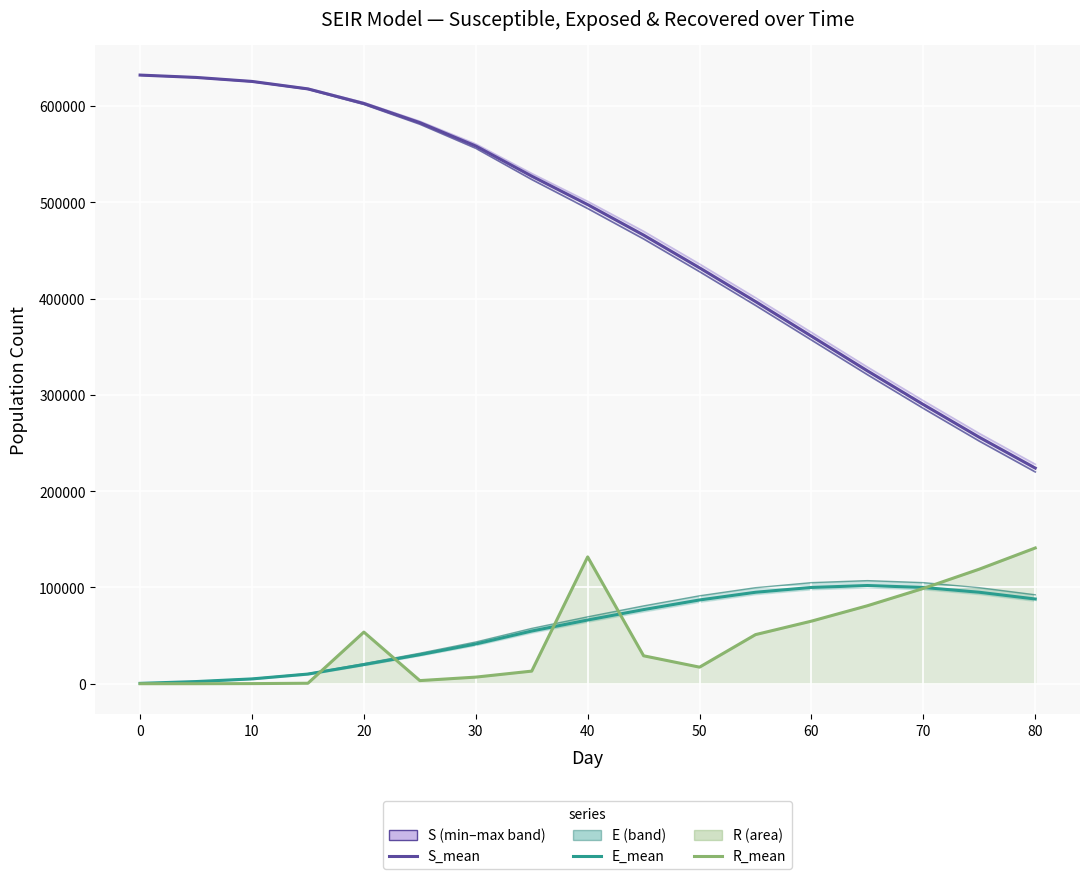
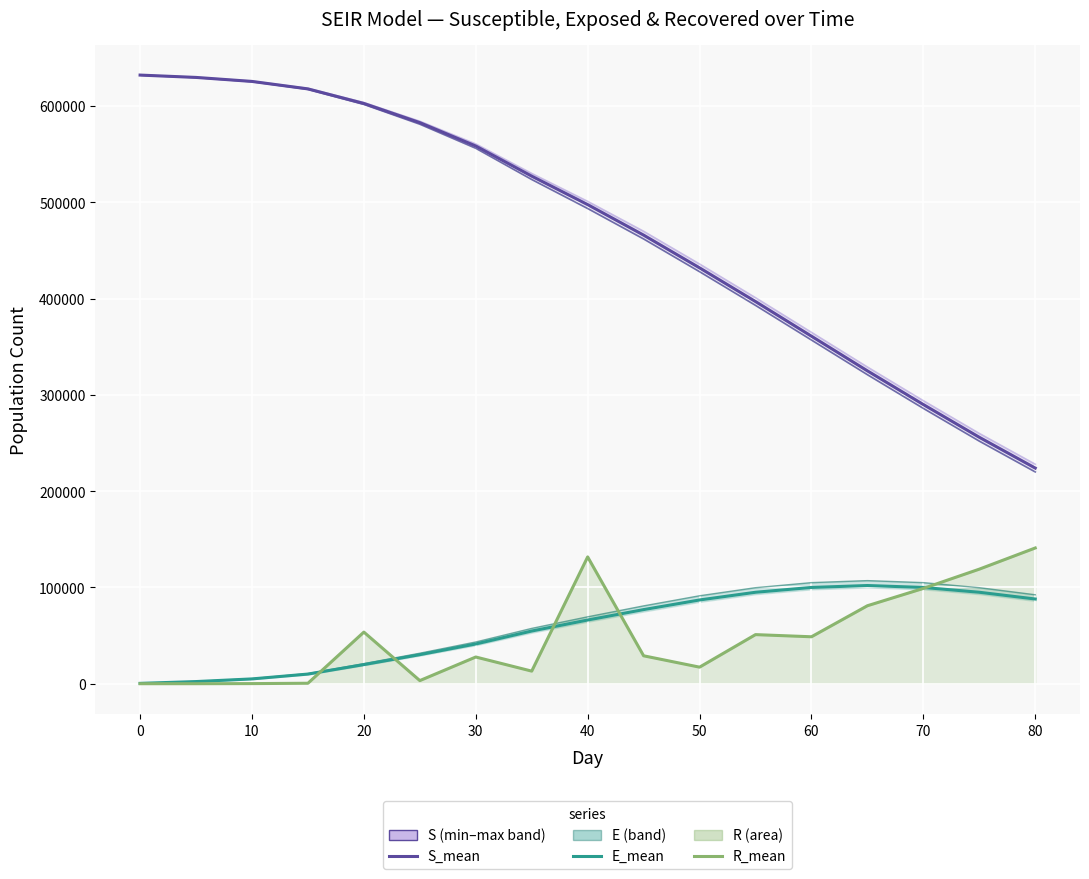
R_mean, 30: 10000 -> 30000
R_mean, 60: 70000 -> 50000
